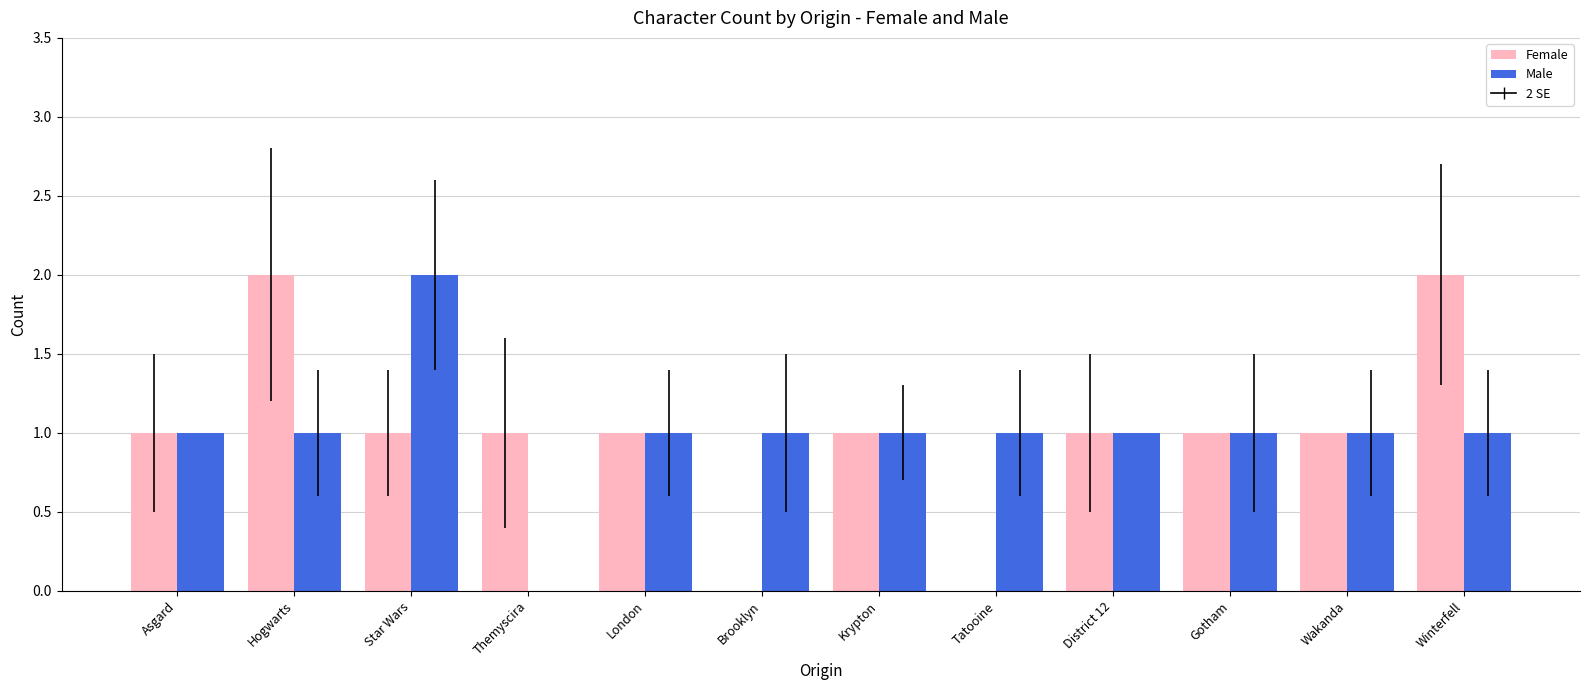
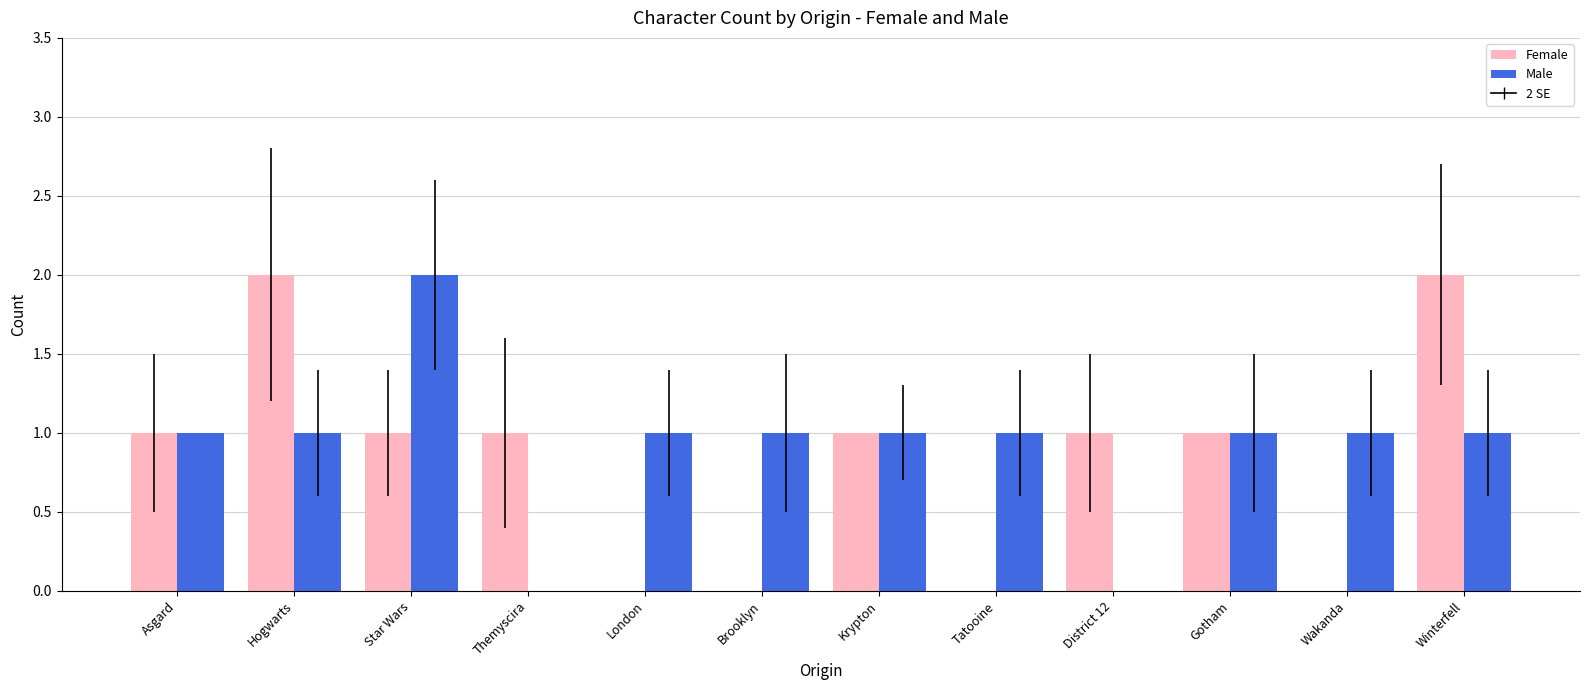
Female, London: 1 -> 0
Male, District 12: 1 -> 0
Female, Wakanda: 1 -> 0
